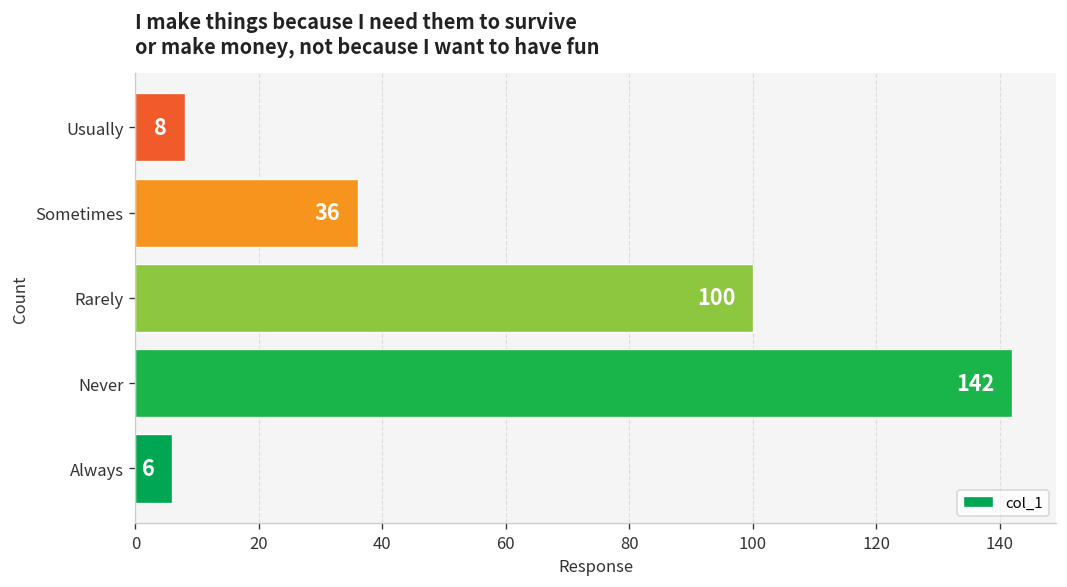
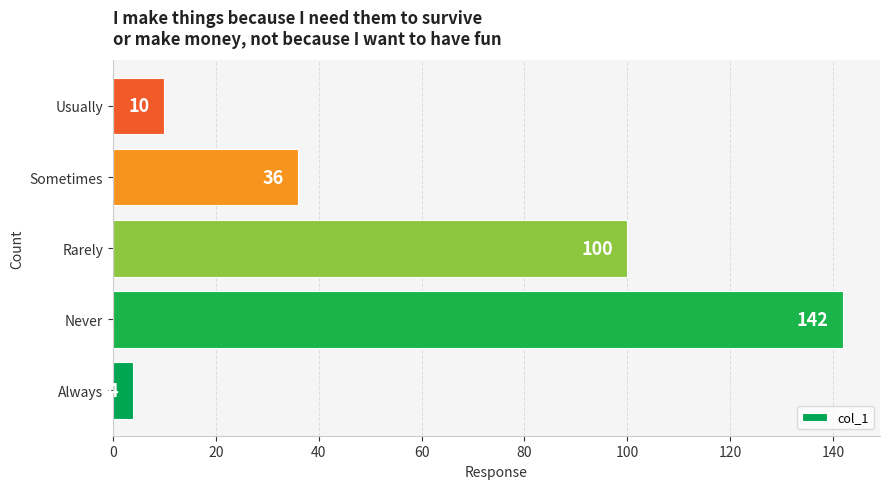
Usually: 8 -> 10
Always: 6 -> 4
